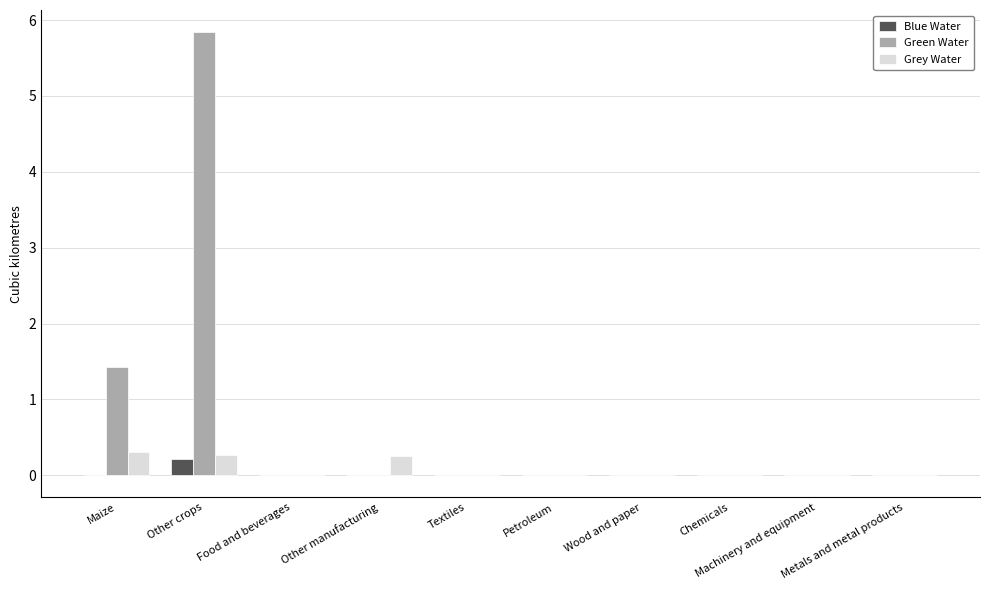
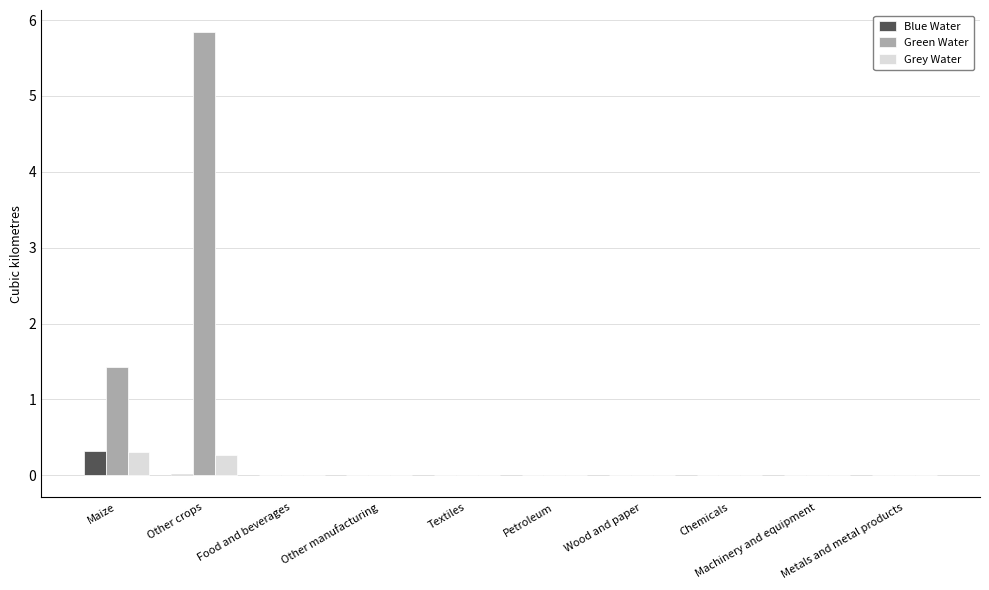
Blue Water, Maize: 0.0 -> 0.3
Blue Water, Other crops: 0.2 -> 0.0
Grey Water, Other manufacturing: 0.3 -> 0.0
